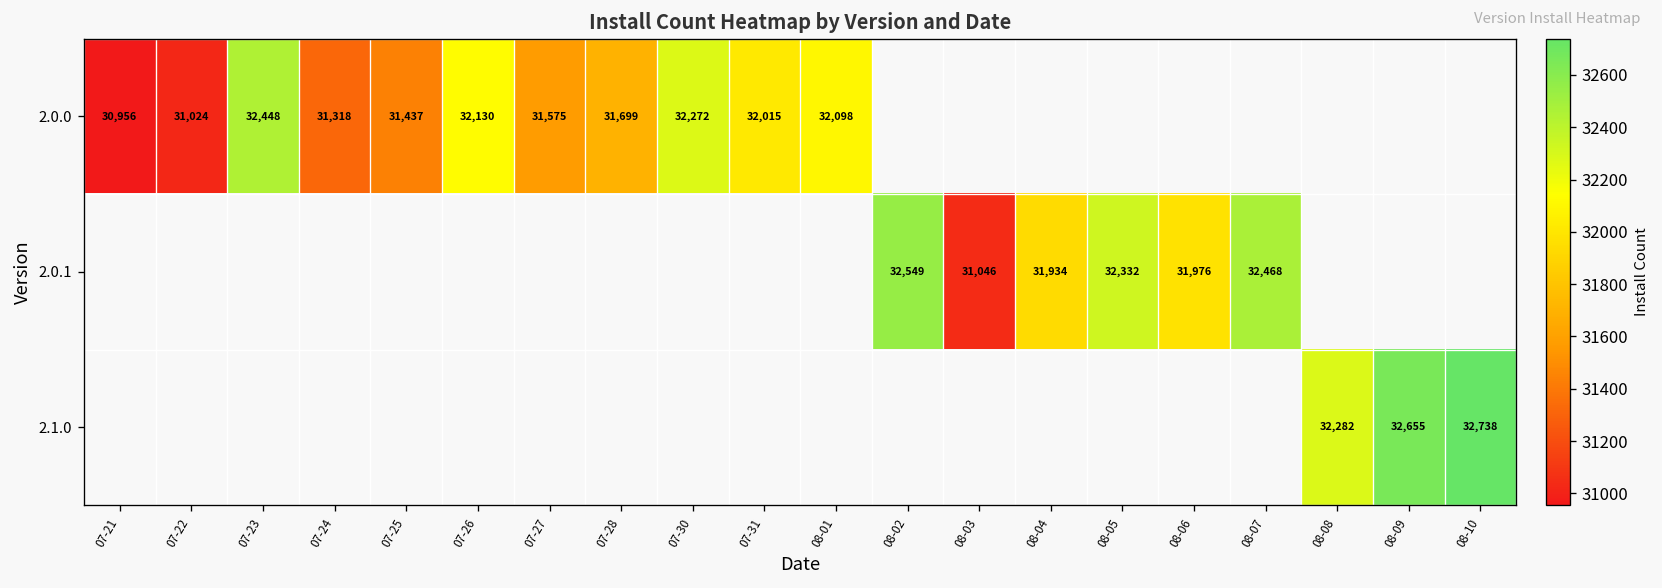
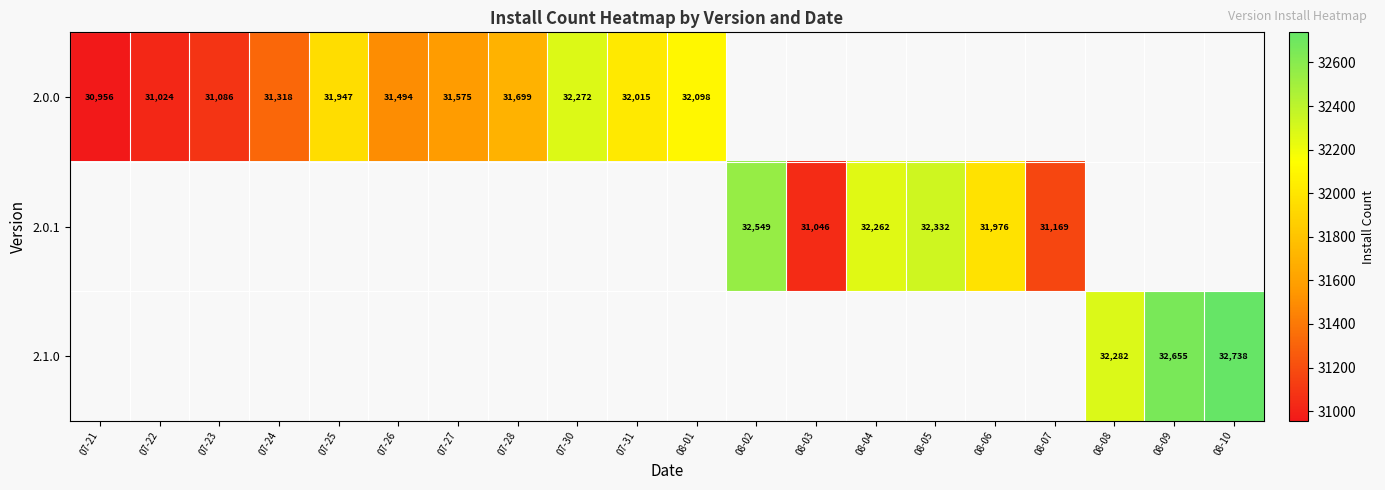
2.0.0, 07-23: 32,448 -> 31,086
2.0.0, 07-25: 31,437 -> 31,947
2.0.0, 07-26: 32,130 -> 31,494
2.0.1, 08-04: 31,934 -> 32,262
2.0.1, 08-07: 32,468 -> 31,169
